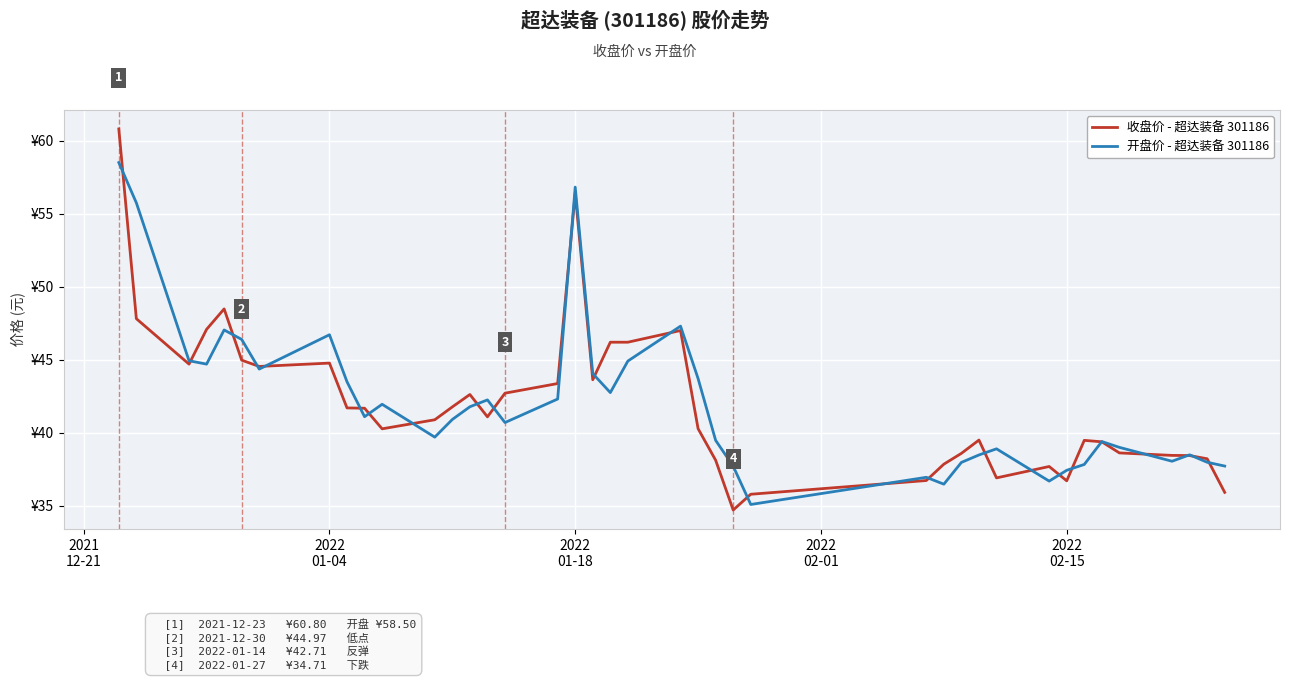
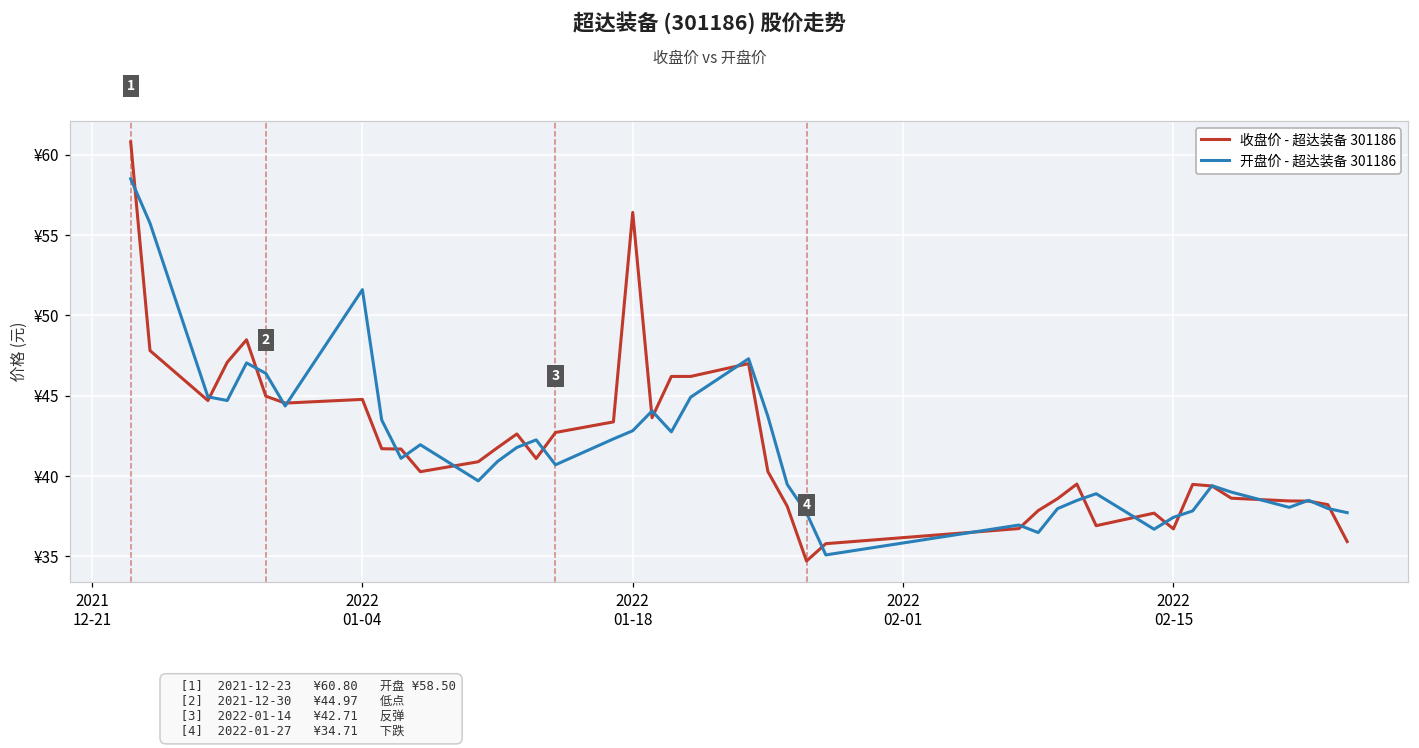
开盘价 - 超达装备 301186, 2022 01-04: ¥46.7 -> ¥51.6
开盘价 - 超达装备 301186, 2022 01-18: ¥56.8 -> ¥42.8
